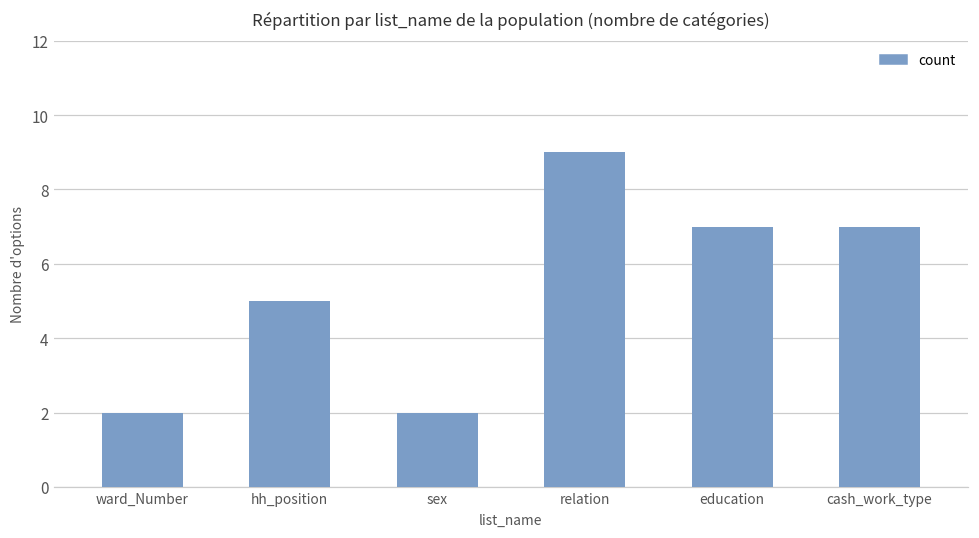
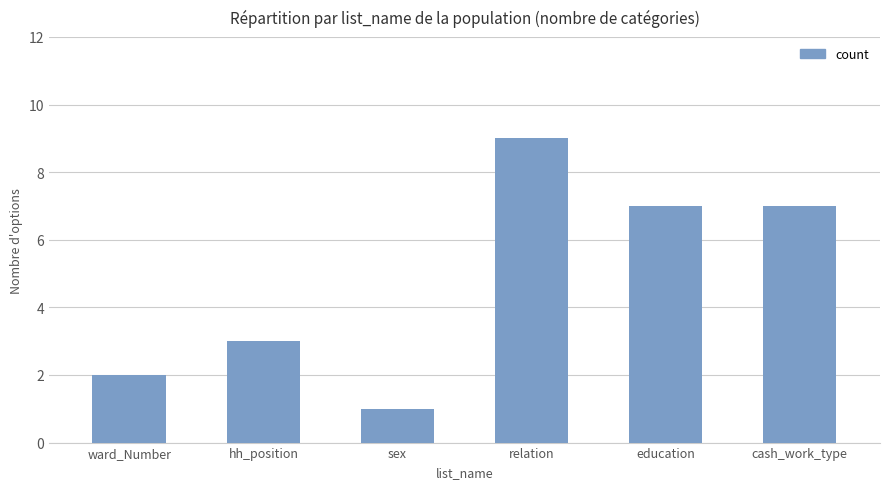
hh_position: 5 -> 3
sex: 2 -> 1
